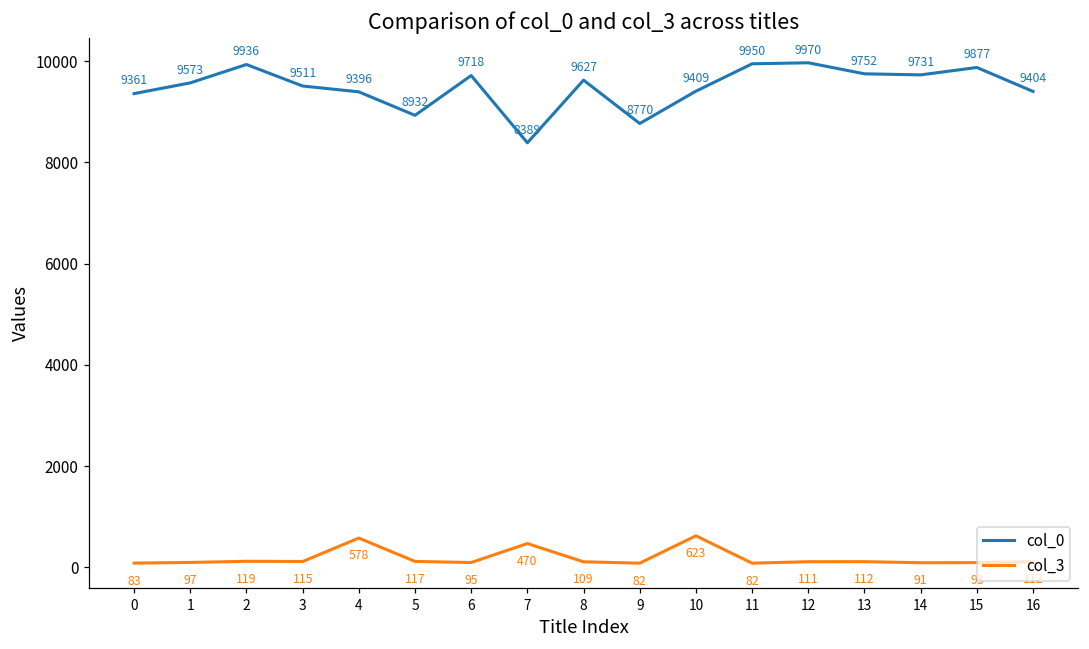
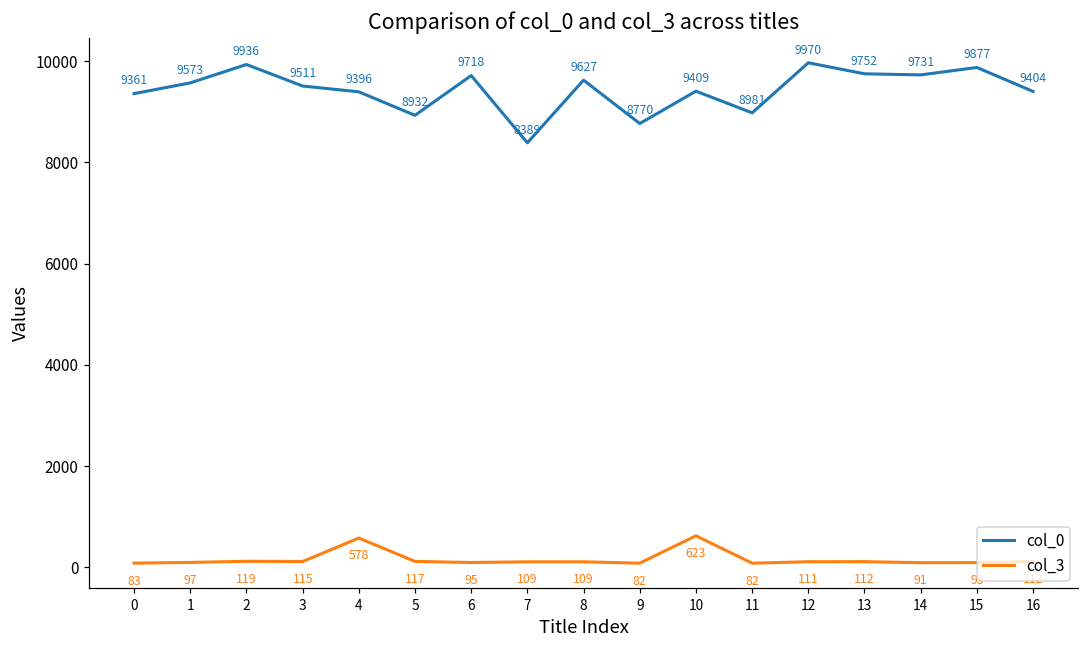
col_3, 7: 470 -> 109
col_0, 11: 9950 -> 8981
